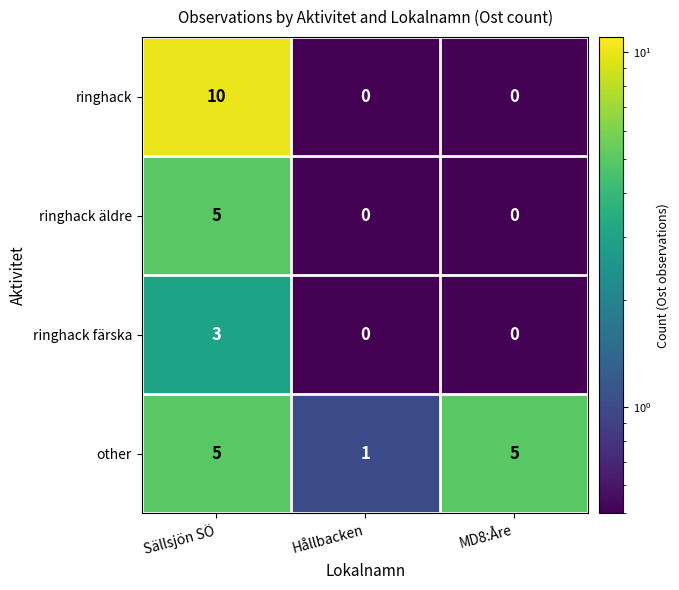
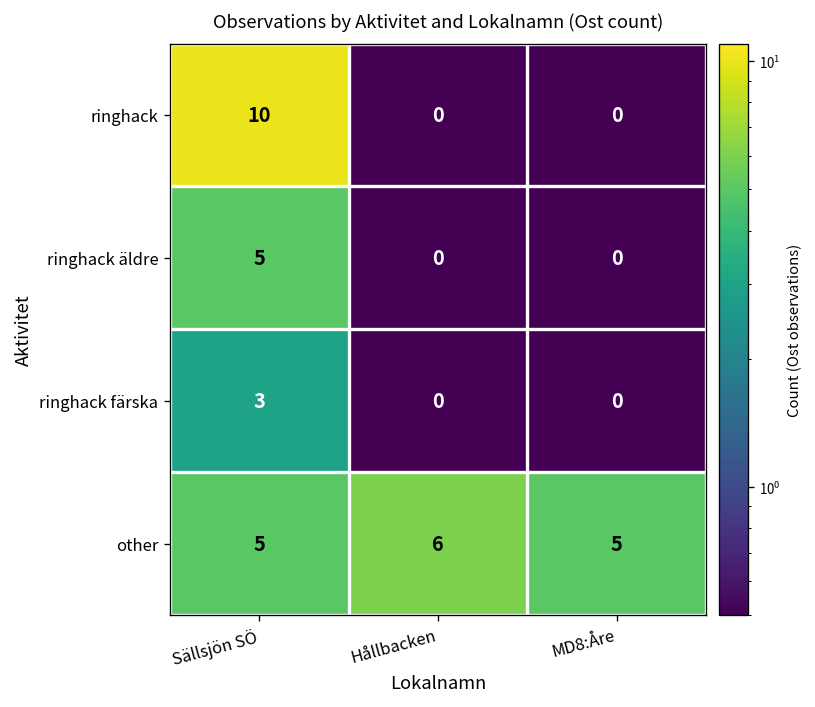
other, Hållbacken: 1 -> 6
